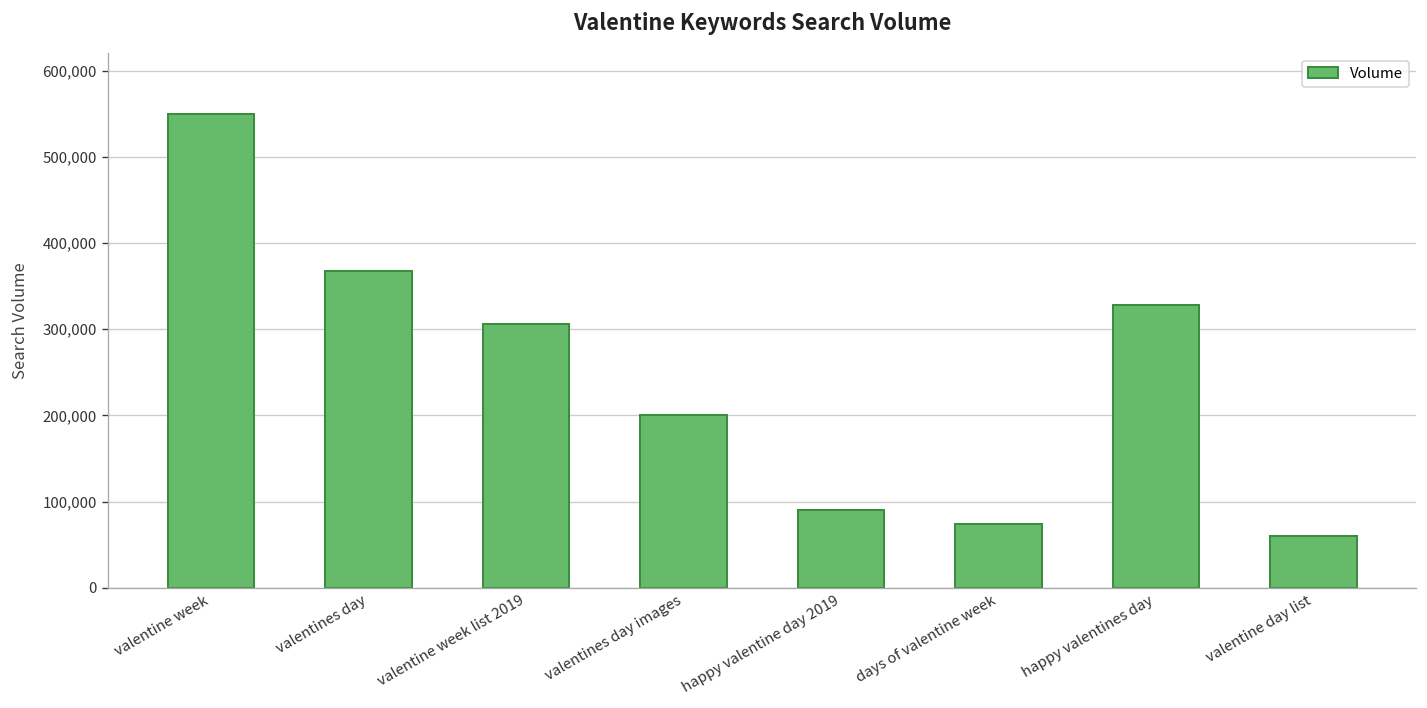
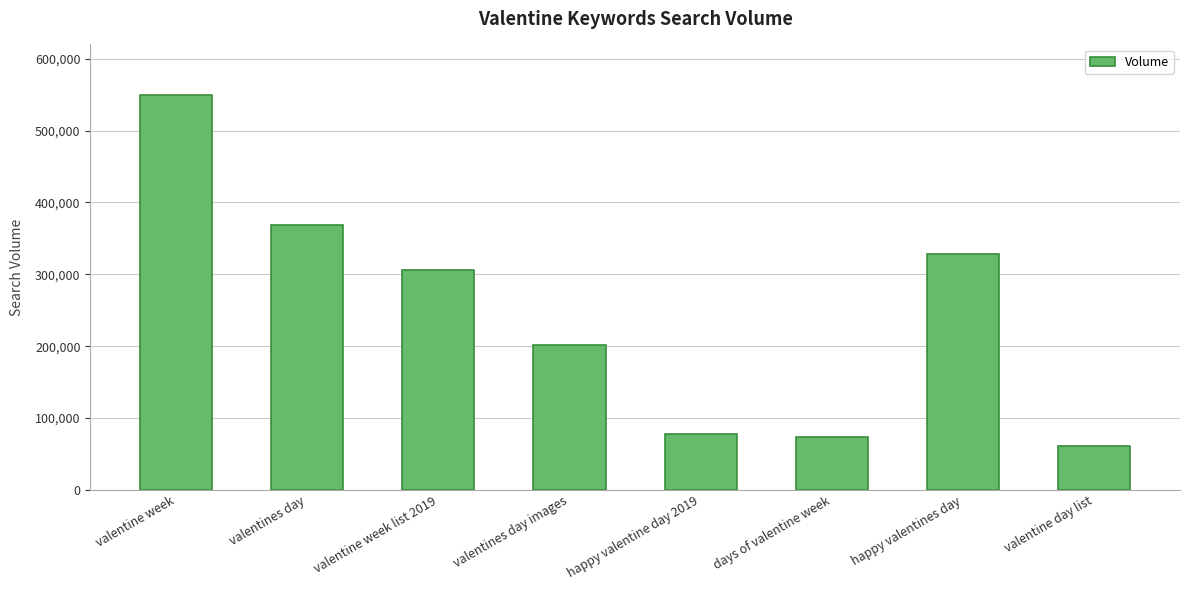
happy valentine day 2019: 90,000 -> 80,000
